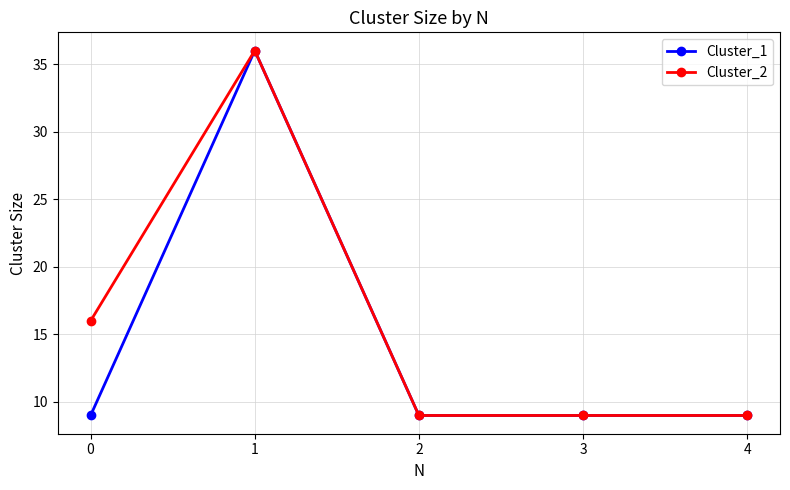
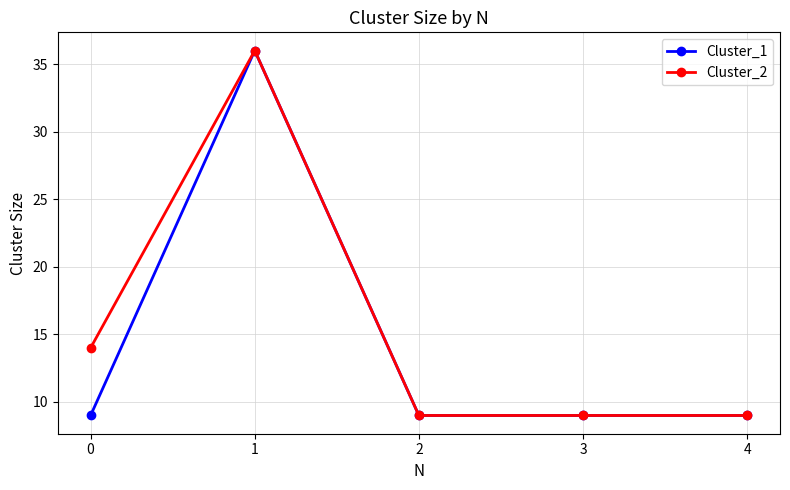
Cluster_2, 0: 16 -> 14
